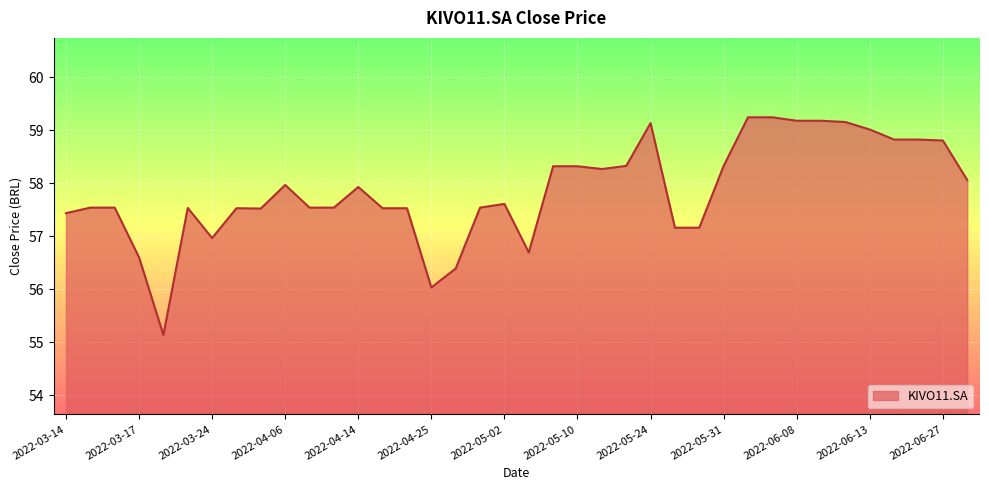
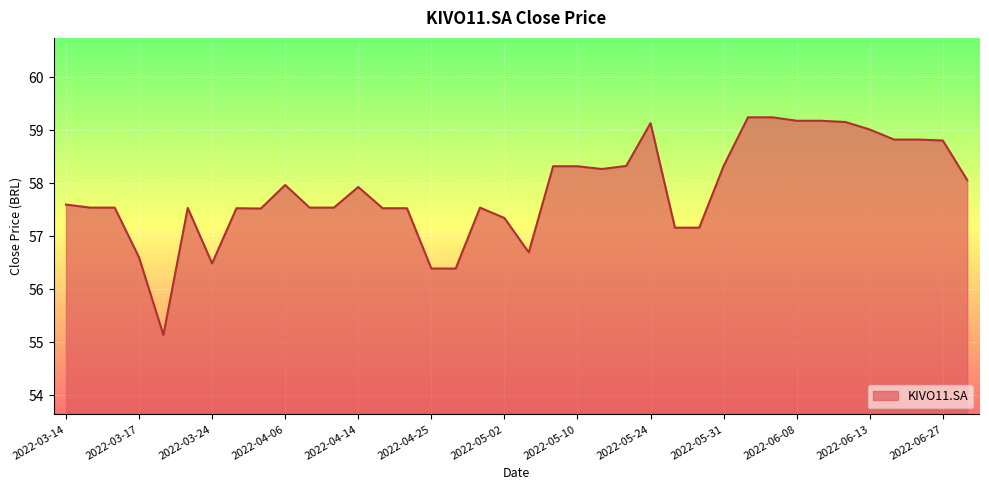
2022-03-14: 57.4 -> 57.6
2022-03-24: 57.0 -> 56.5
2022-04-25: 56.0 -> 56.4
2022-05-02: 57.6 -> 57.3
